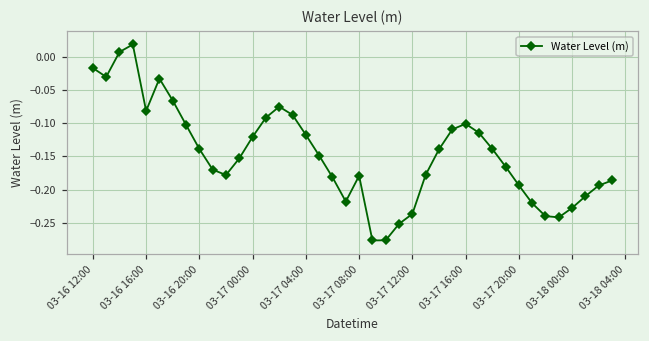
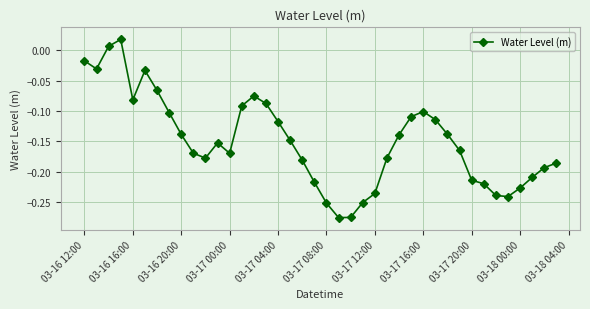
03-17 00:00: -0.12 -> -0.17
03-17 08:00: -0.18 -> -0.25
03-17 20:00: -0.19 -> -0.21
